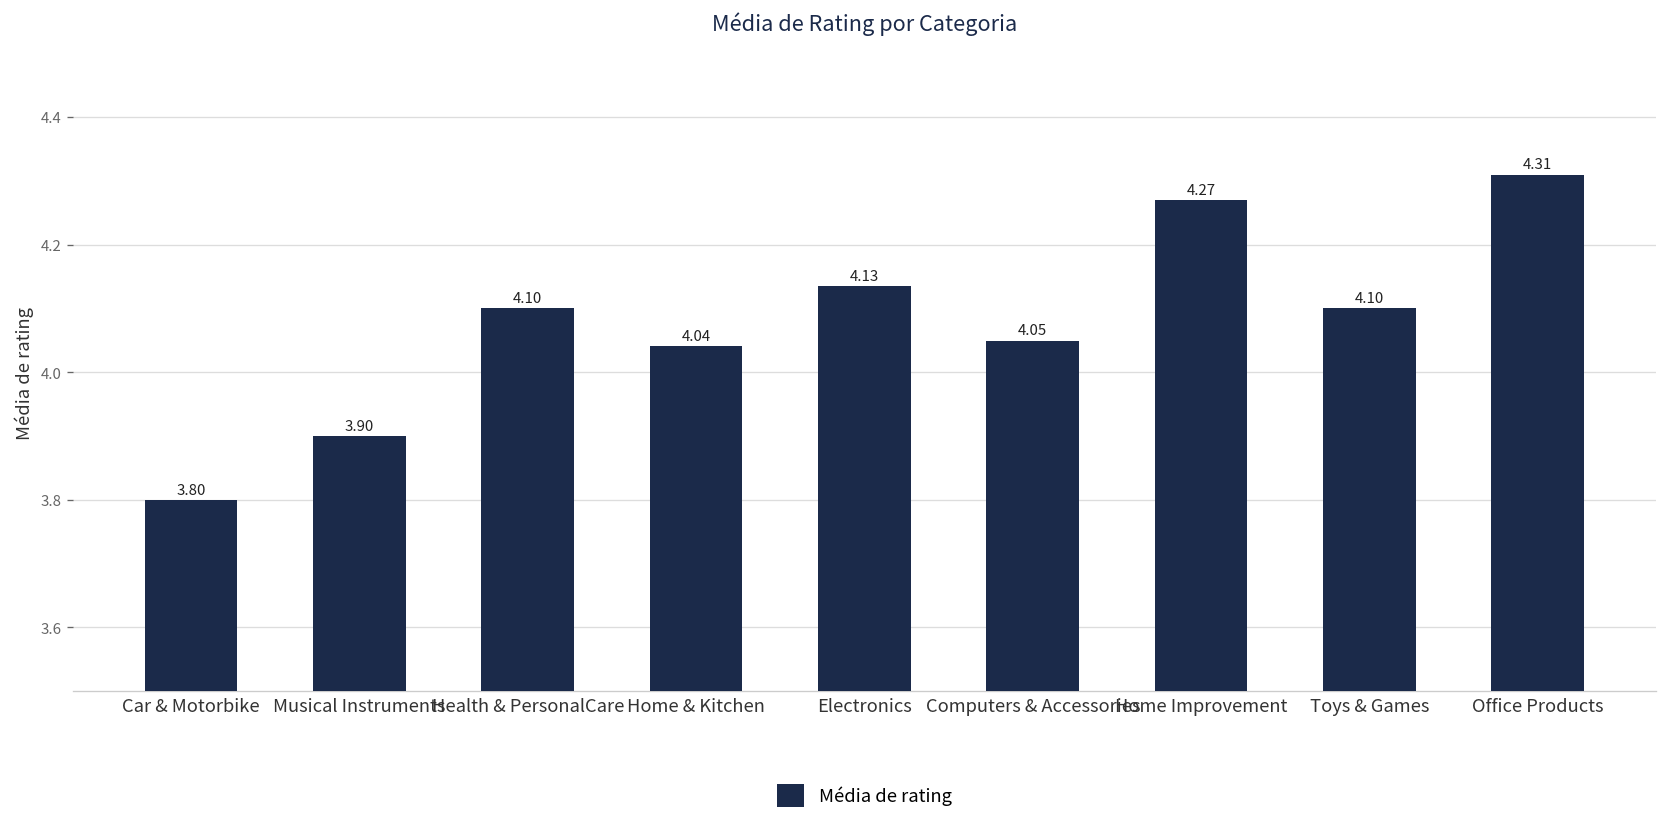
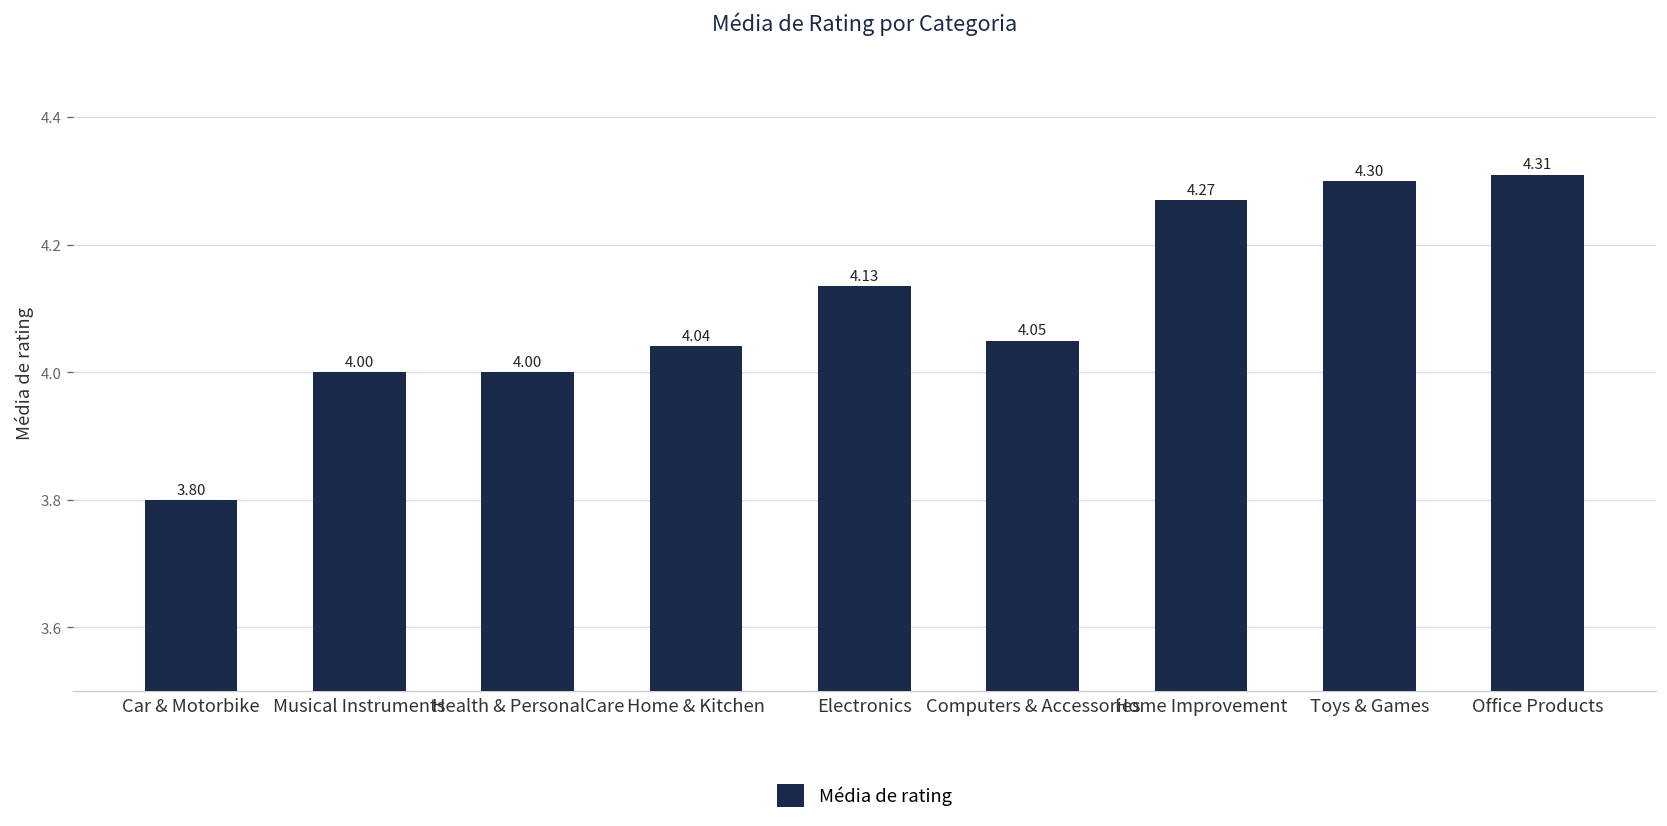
Musical Instruments: 3.90 -> 4.00
Health & PersonalCare: 4.10 -> 4.00
Toys & Games: 4.10 -> 4.30
